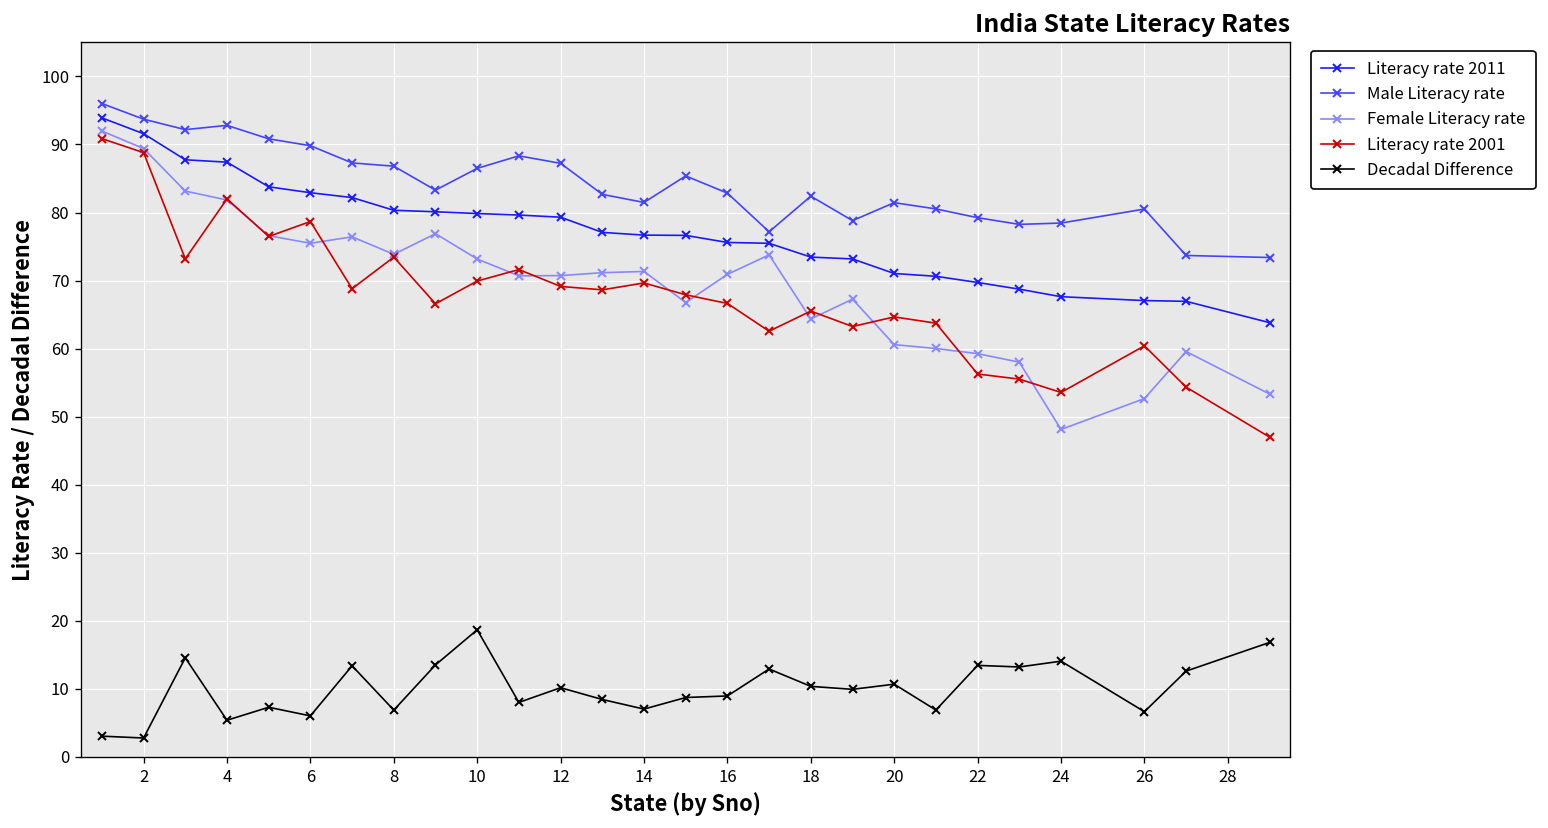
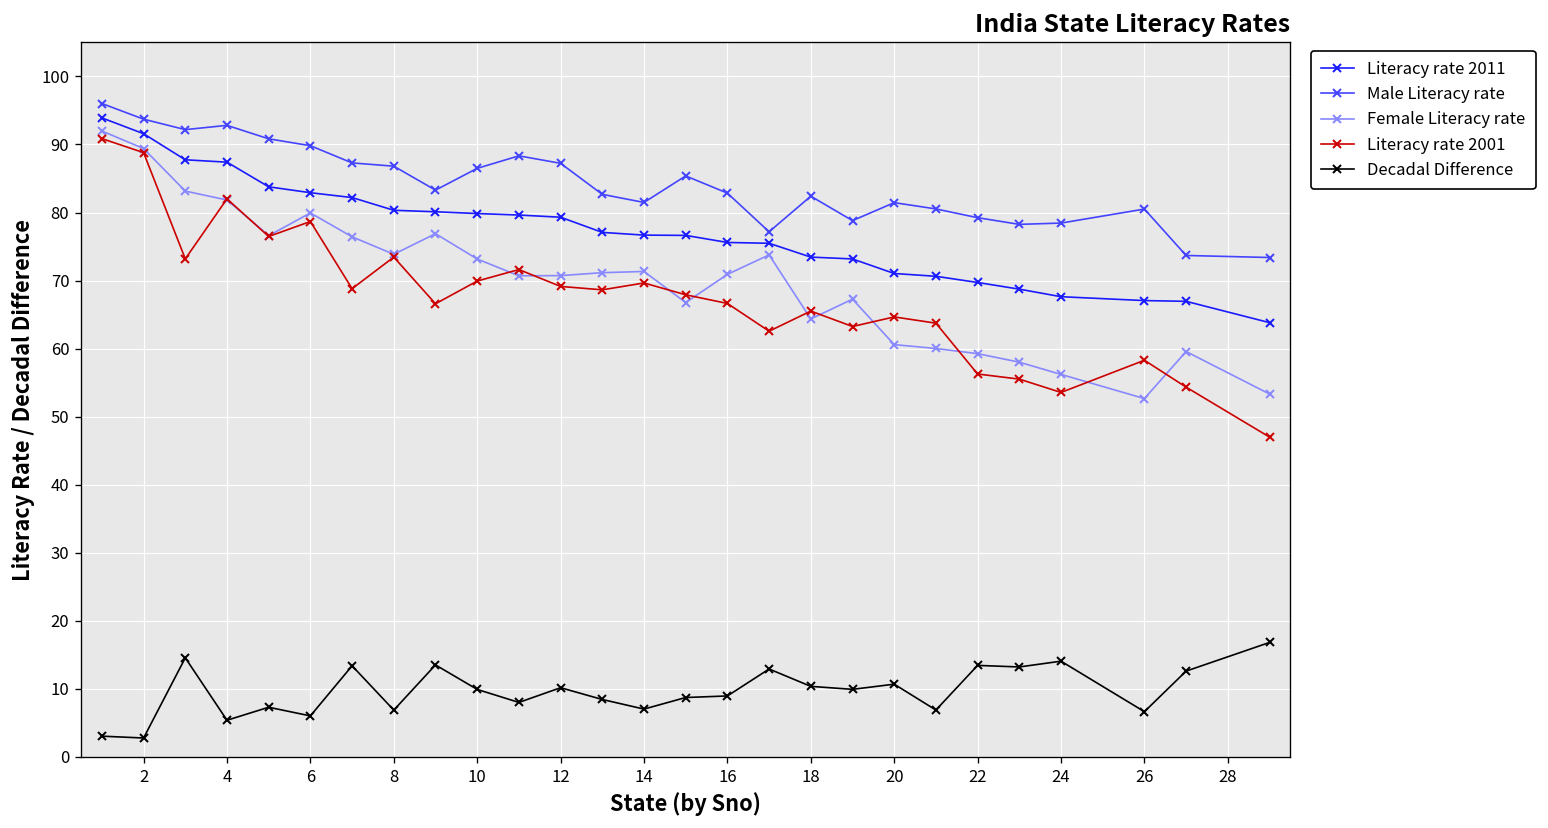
Female Literacy rate, 6: 75 -> 80
Decadal Difference, 10: 19 -> 10
Female Literacy rate, 24: 48 -> 56
Literacy rate 2001, 26: 60 -> 58
